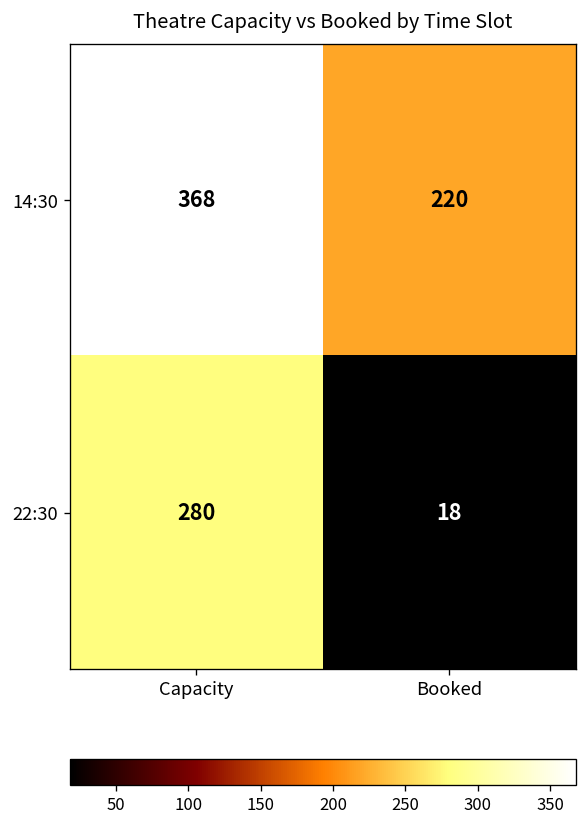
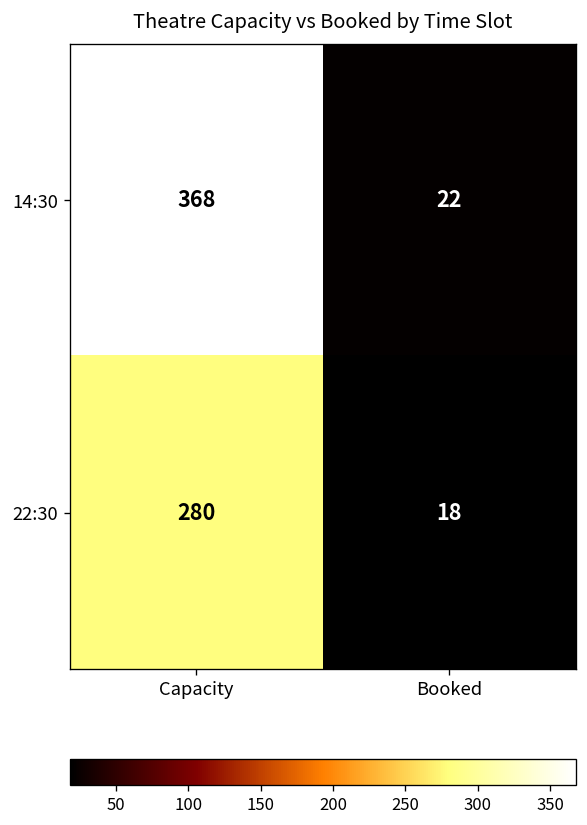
14:30, Booked: 220 -> 22
